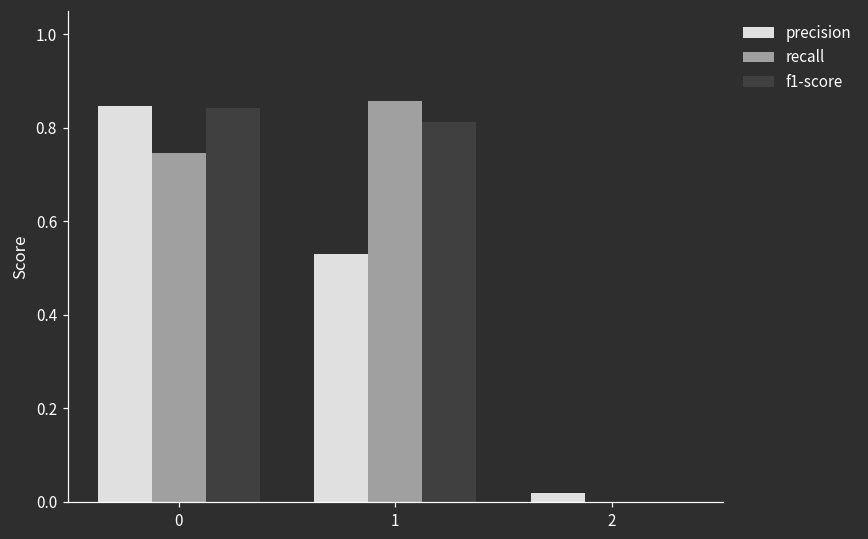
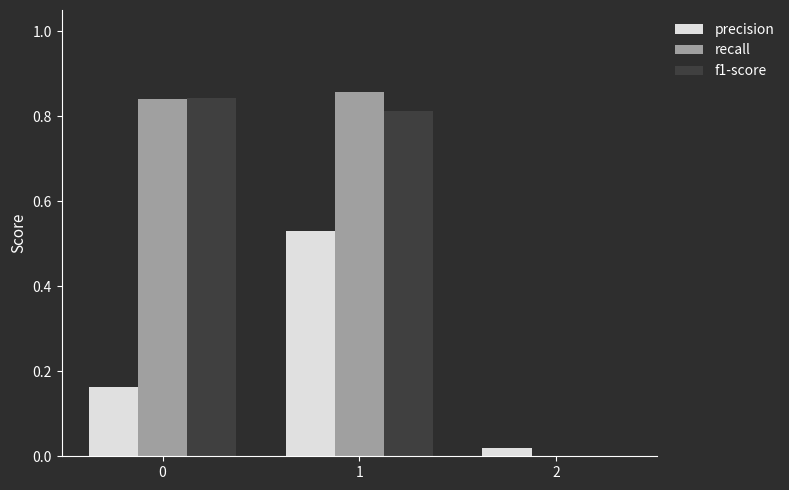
precision, 0: 0.85 -> 0.16
recall, 0: 0.75 -> 0.84
